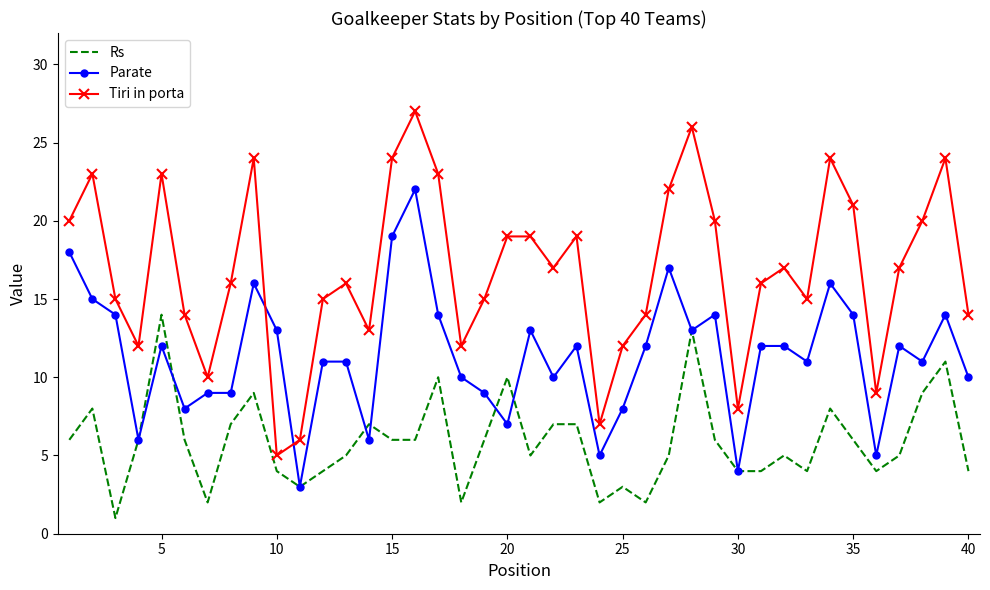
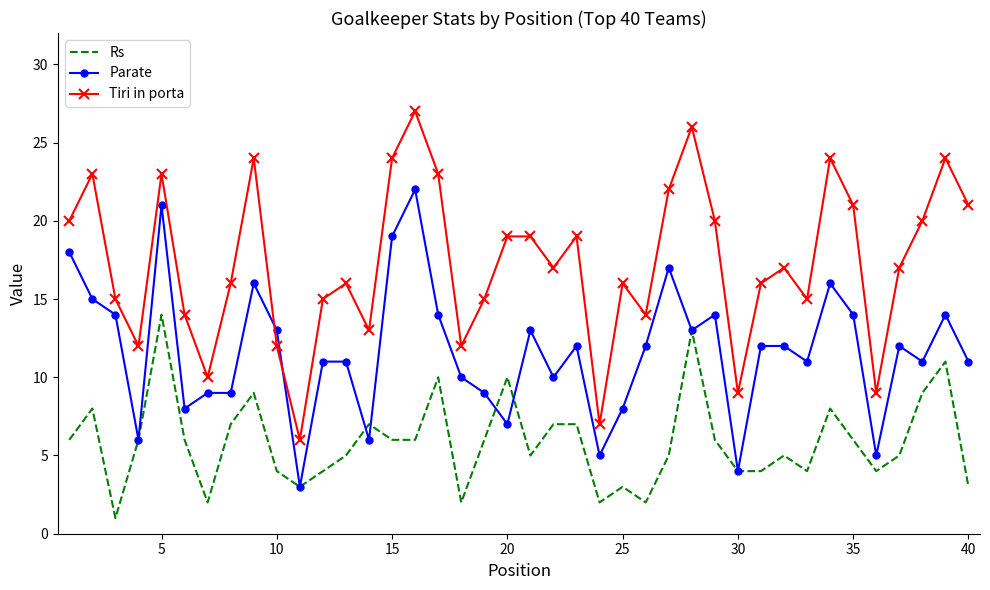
Parate, 5: 12 -> 21
Tiri in porta, 10: 5 -> 12
Tiri in porta, 25: 12 -> 16
Tiri in porta, 30: 8 -> 9
Rs, 40: 4 -> 3
Parate, 40: 10 -> 11
Tiri in porta, 40: 14 -> 21
